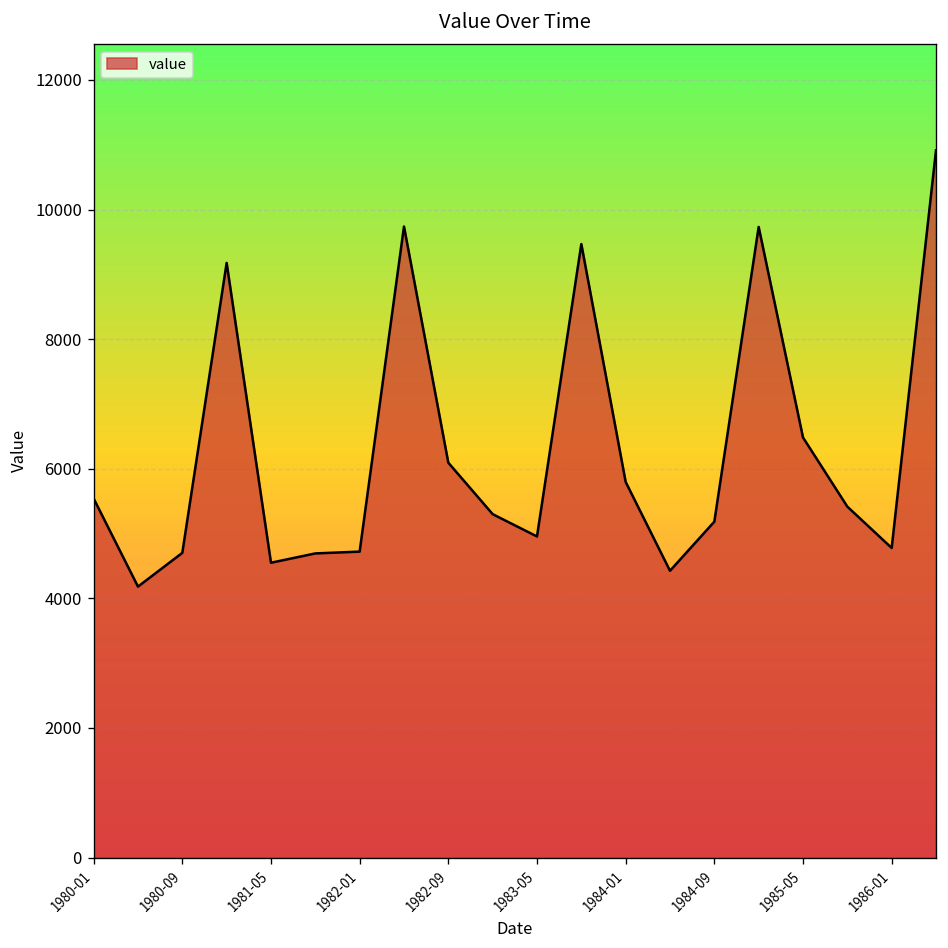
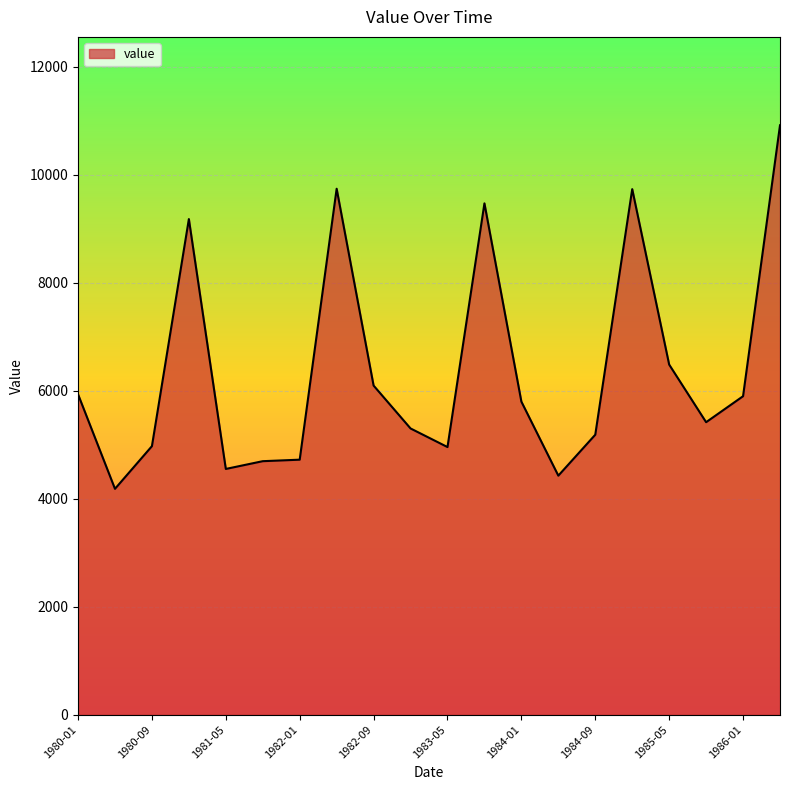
1980-01: 5500 -> 5900
1980-09: 4700 -> 5000
1986-01: 4800 -> 5900
